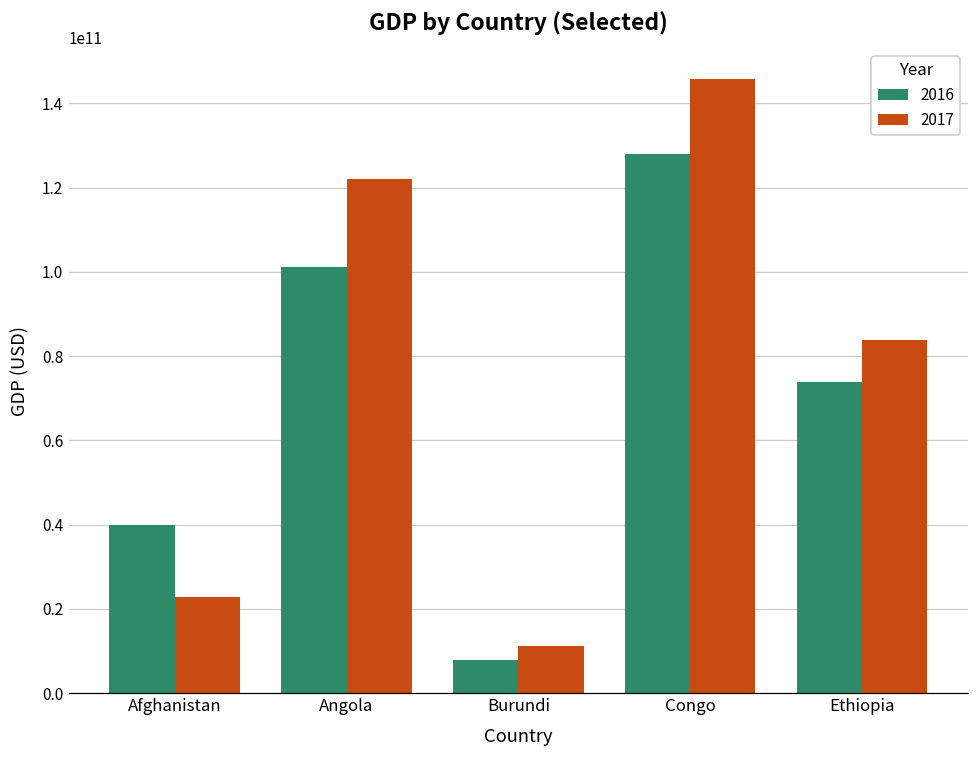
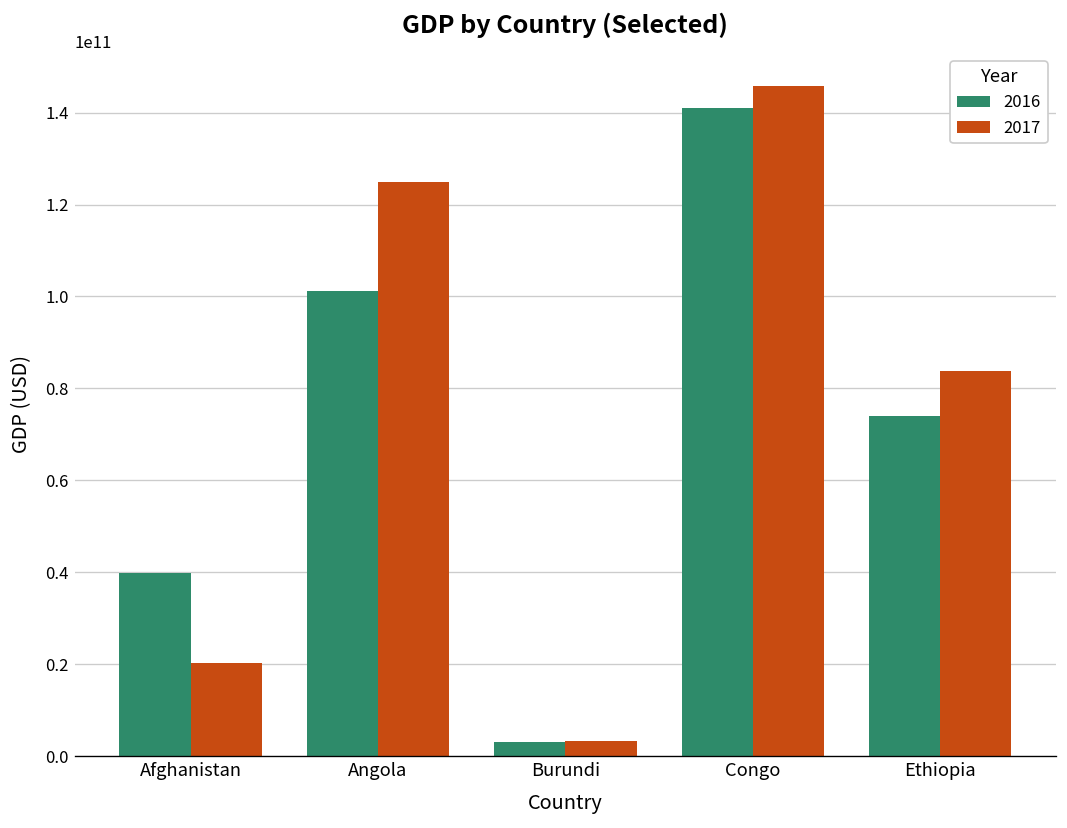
2017, Afghanistan: 23000000000 -> 20000000000
2017, Angola: 122000000000 -> 125000000000
2016, Burundi: 8000000000 -> 3000000000
2017, Burundi: 11000000000 -> 3000000000
2016, Congo: 128000000000 -> 141000000000
